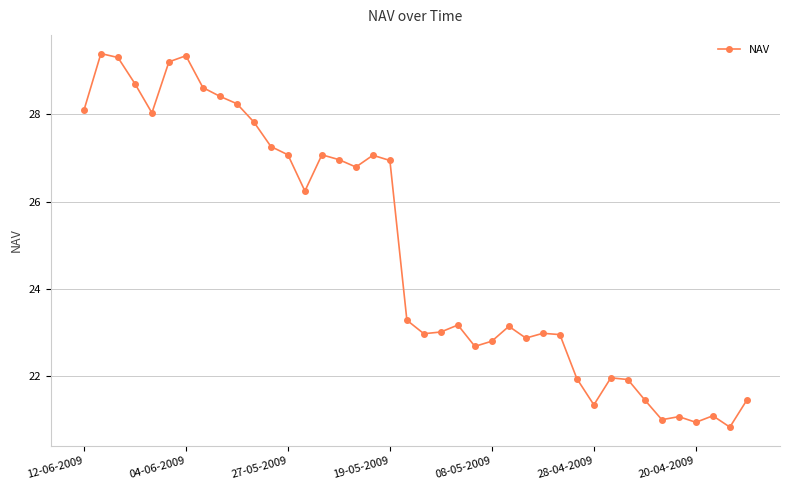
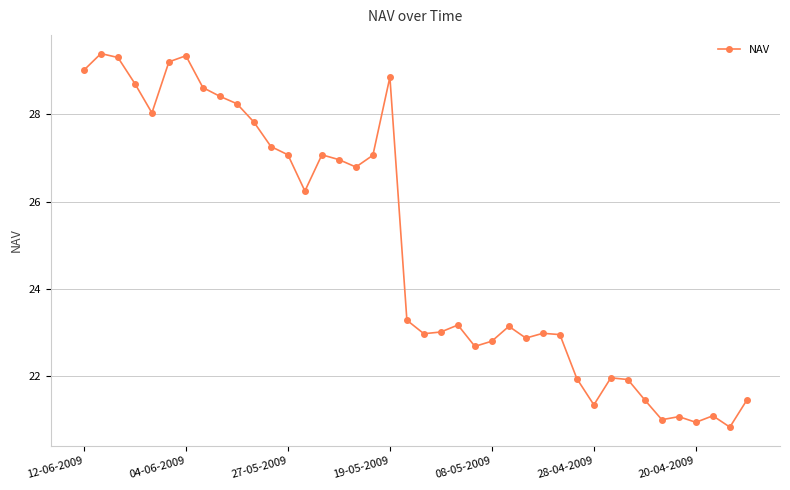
12-06-2009: 28.1 -> 29.0
19-05-2009: 26.9 -> 28.9
